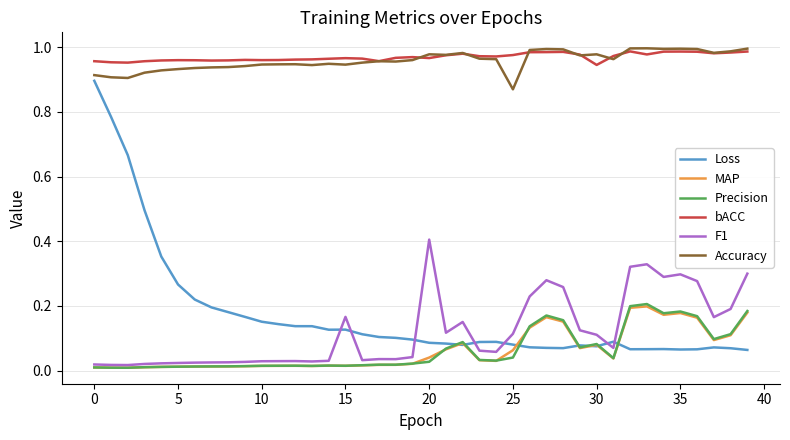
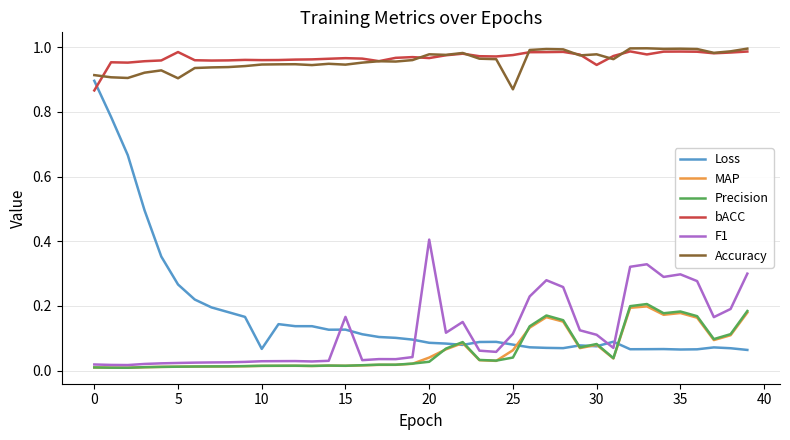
bACC, 0: 0.96 -> 0.87
bACC, 5: 0.96 -> 0.99
Accuracy, 5: 0.93 -> 0.90
Loss, 10: 0.15 -> 0.07
